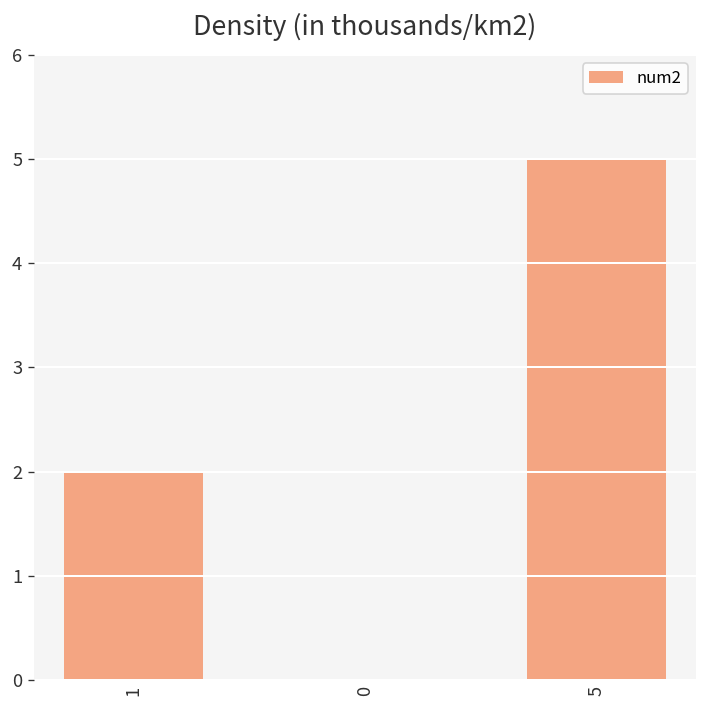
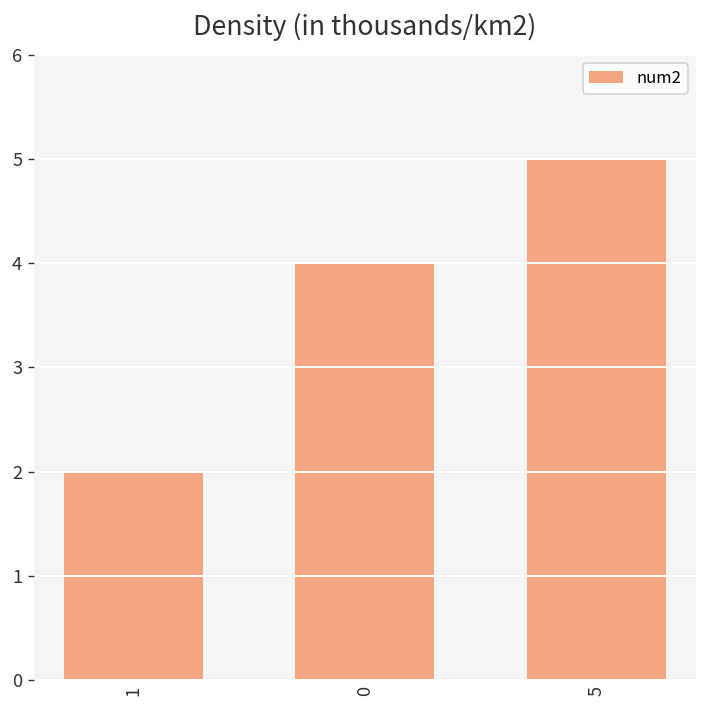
0: 0 -> 4
